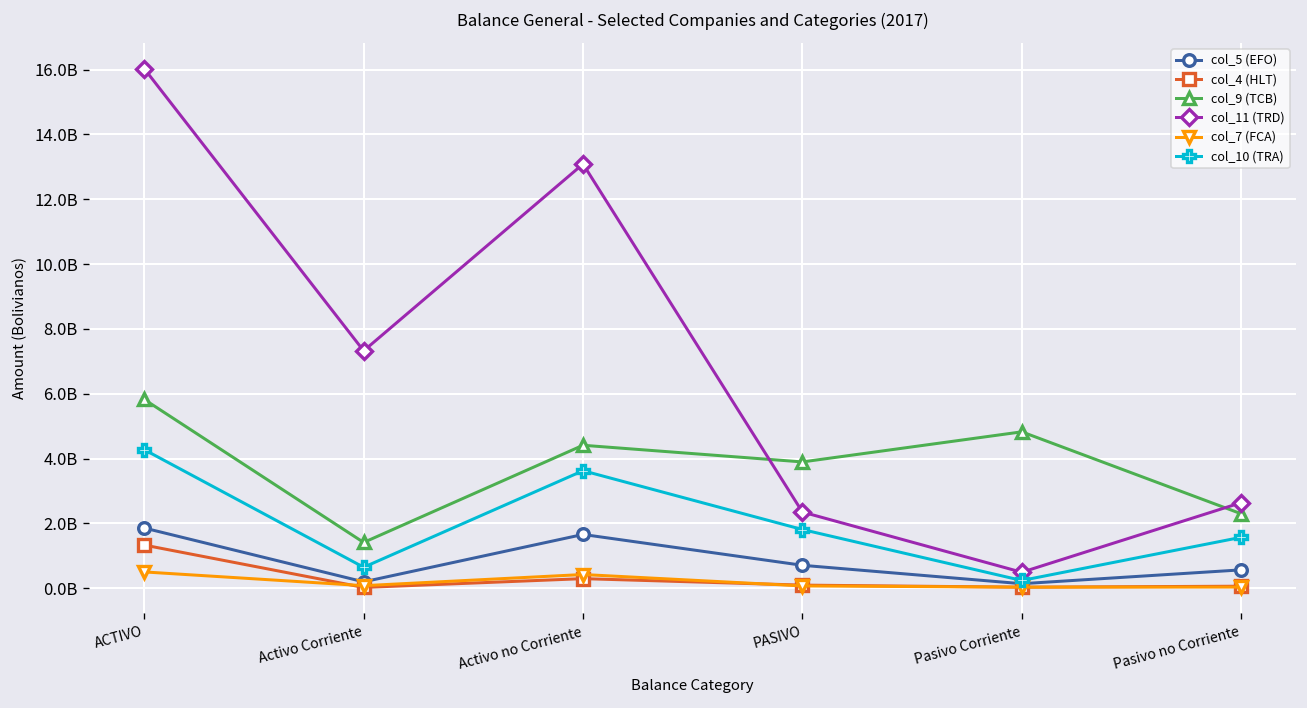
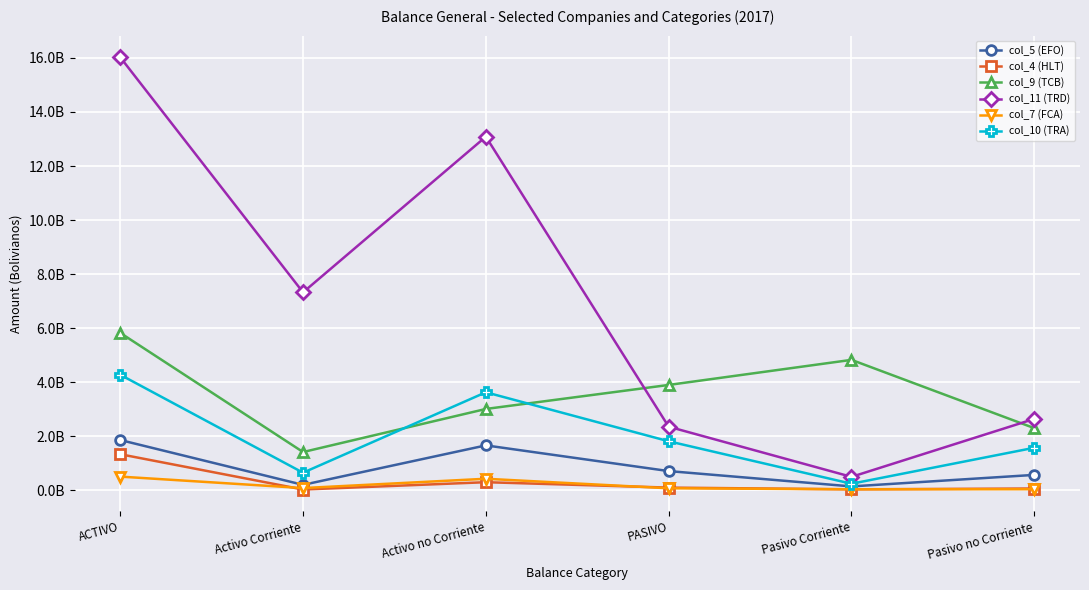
col_9 (TCB), Activo no Corriente: 4400000000 -> 3000000000
